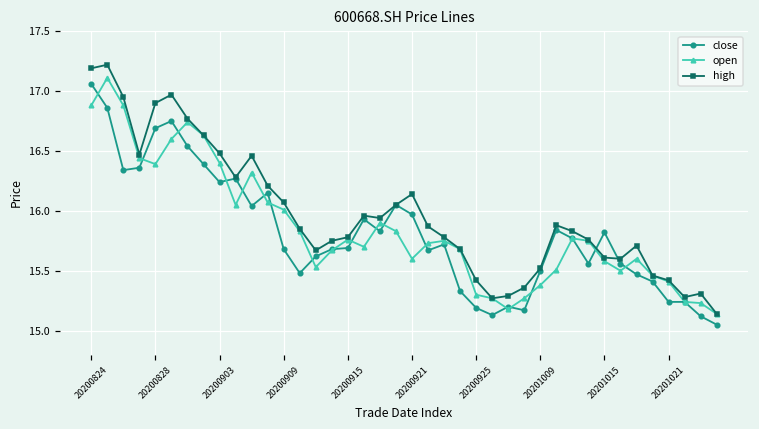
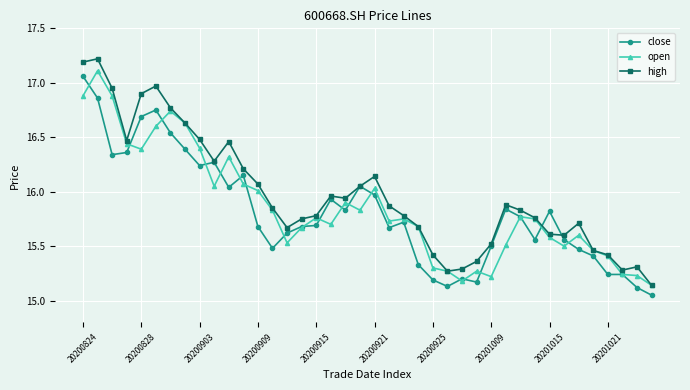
open, 20200921: 15.60 -> 16.03
open, 20201009: 15.38 -> 15.22
